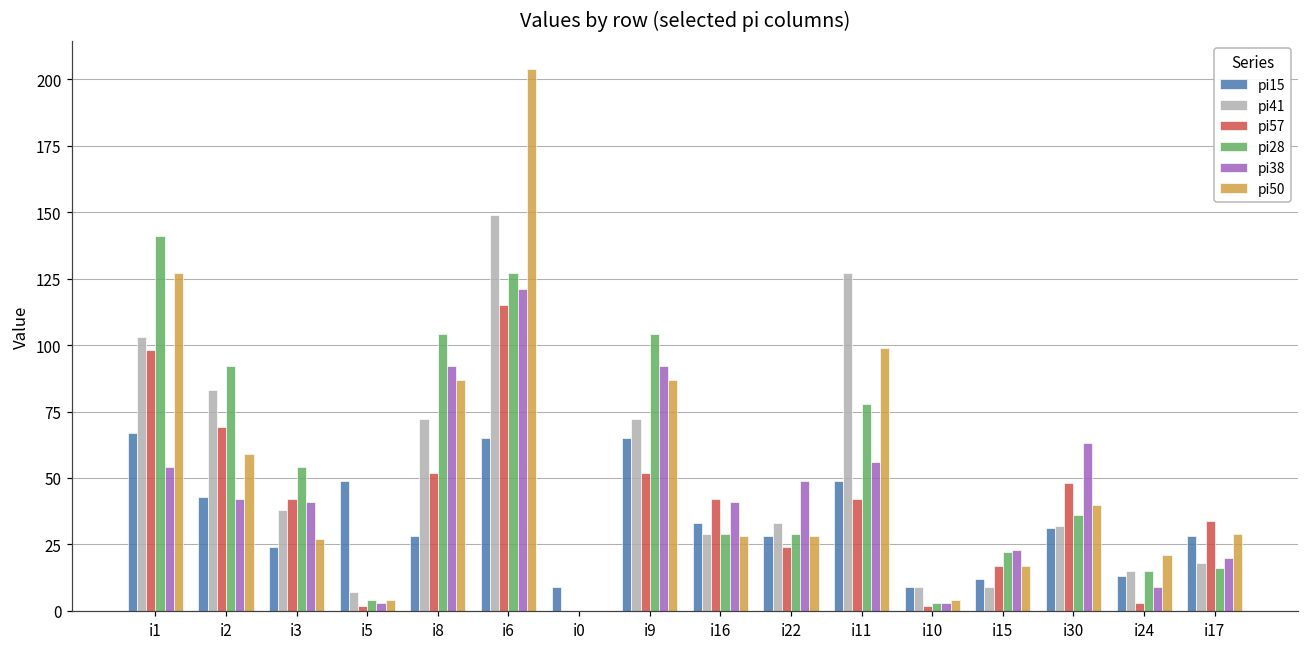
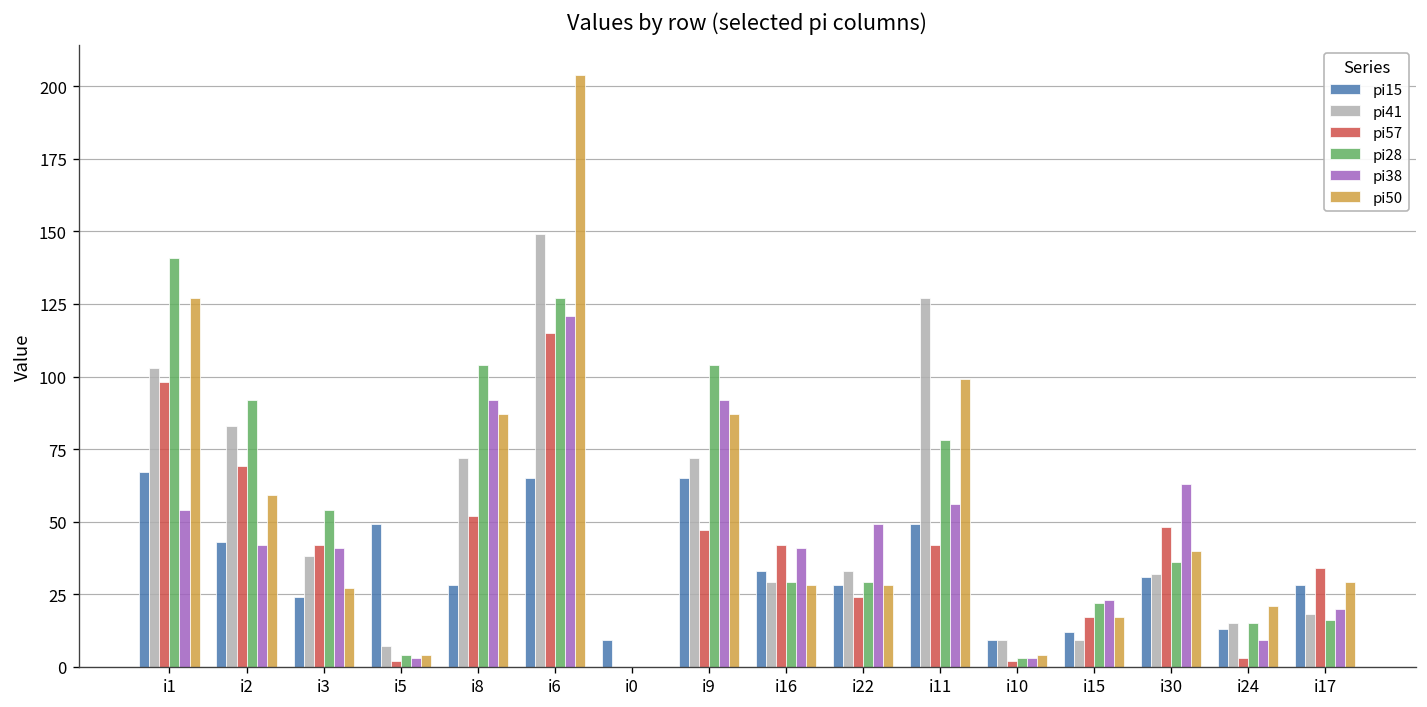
pi57, i9: 52 -> 47
